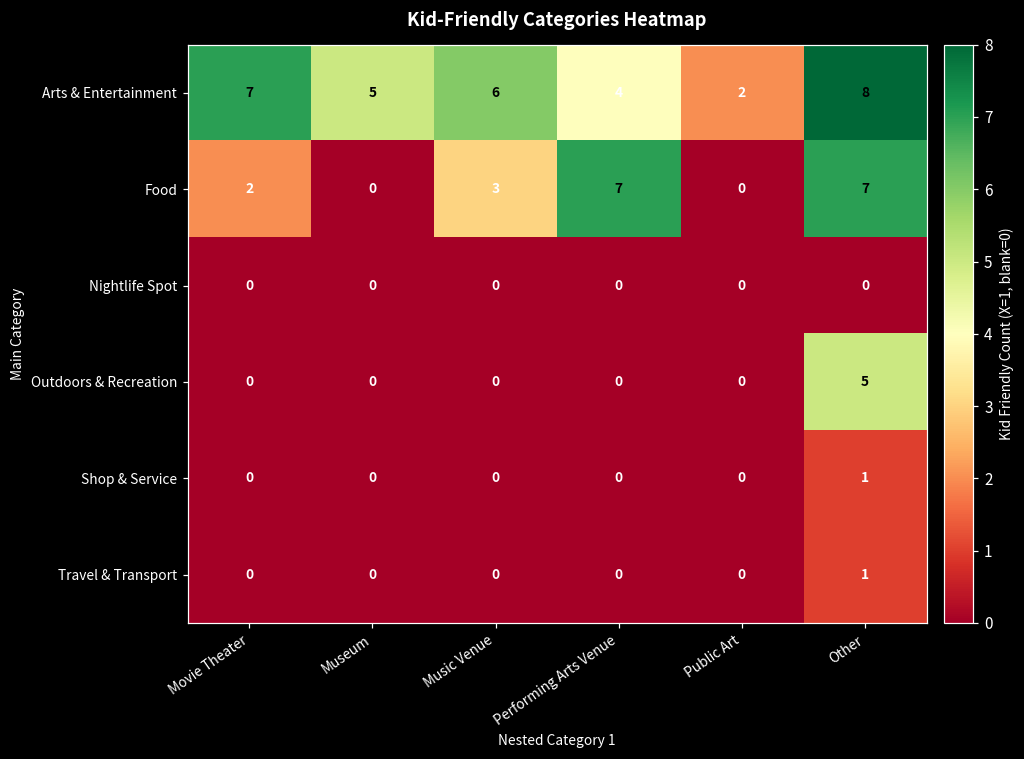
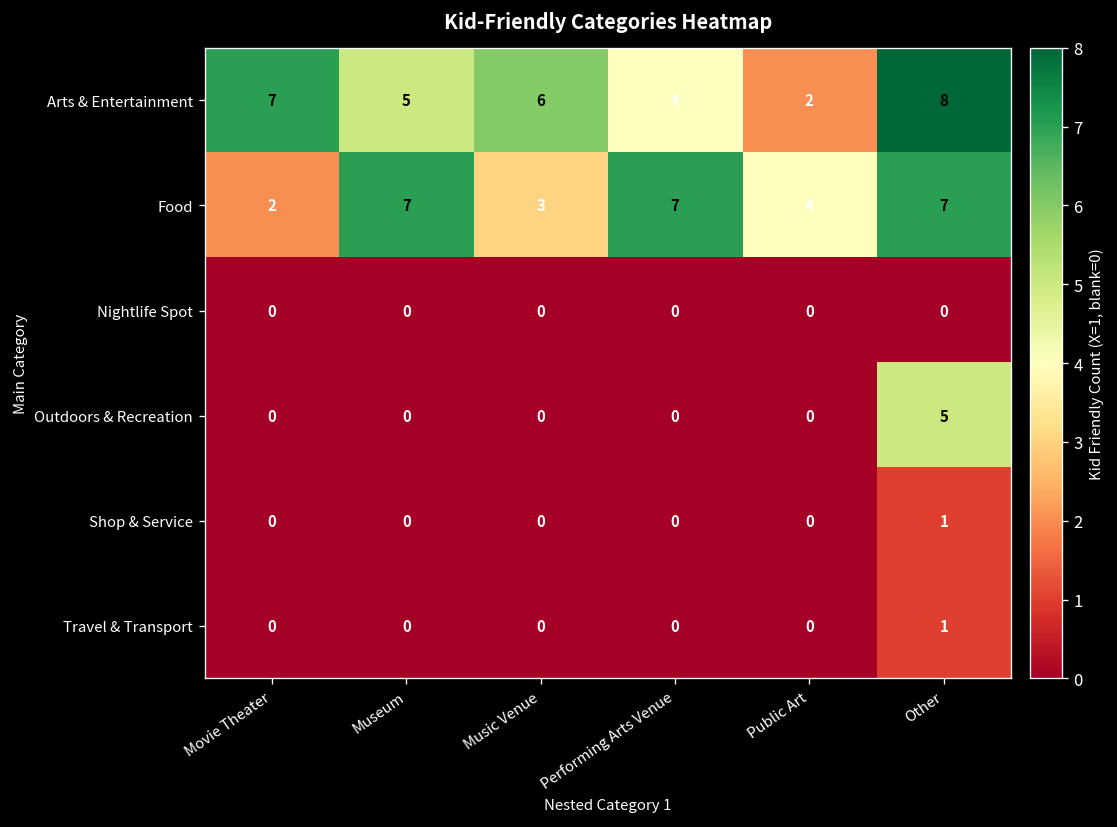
Food, Museum: 0 -> 7
Food, Public Art: 0 -> 4
